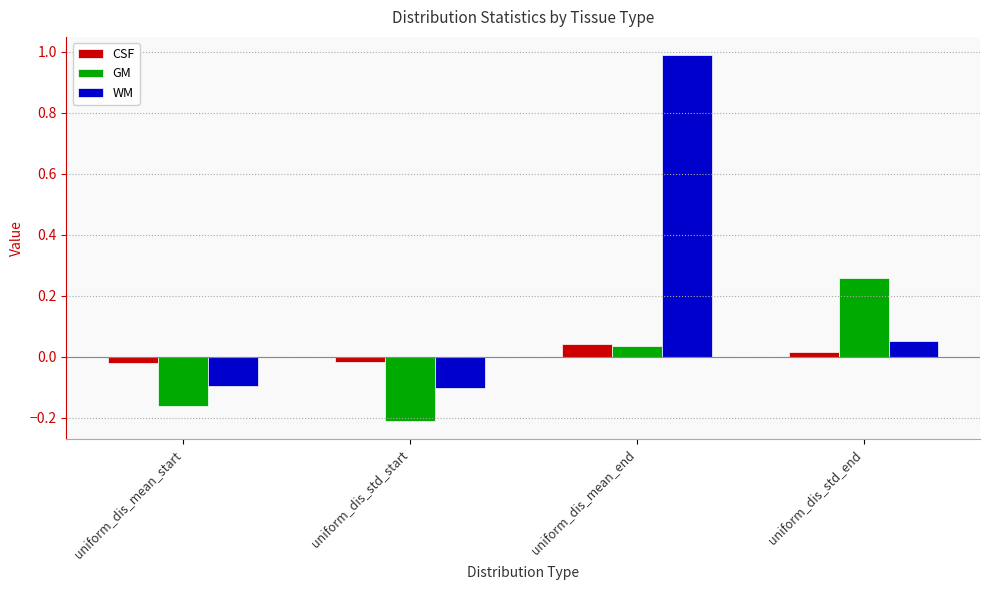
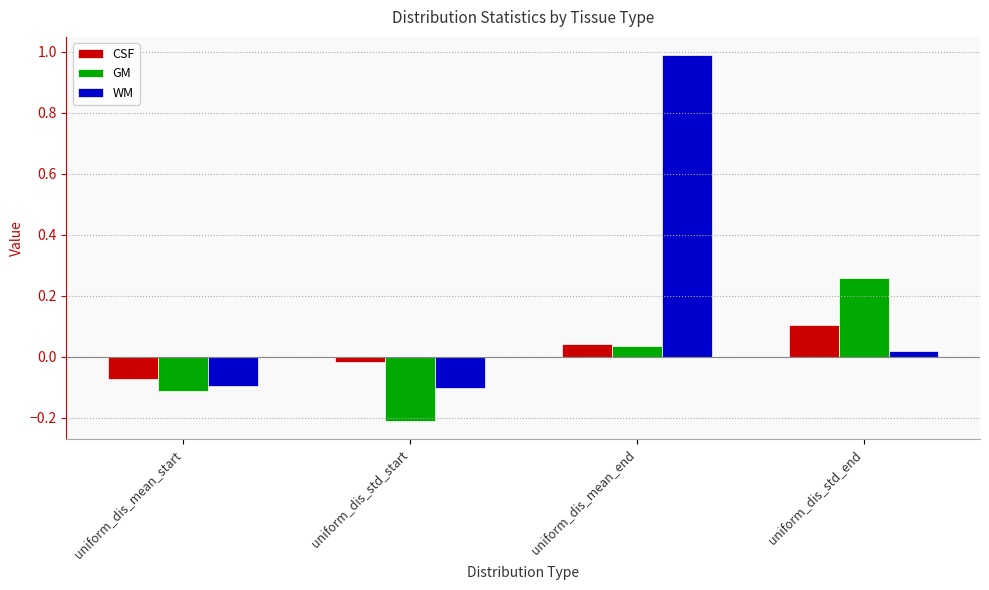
CSF, uniform_dis_mean_start: -0.02 -> -0.07
GM, uniform_dis_mean_start: -0.16 -> -0.11
CSF, uniform_dis_std_end: 0.02 -> 0.10
WM, uniform_dis_std_end: 0.05 -> 0.02
